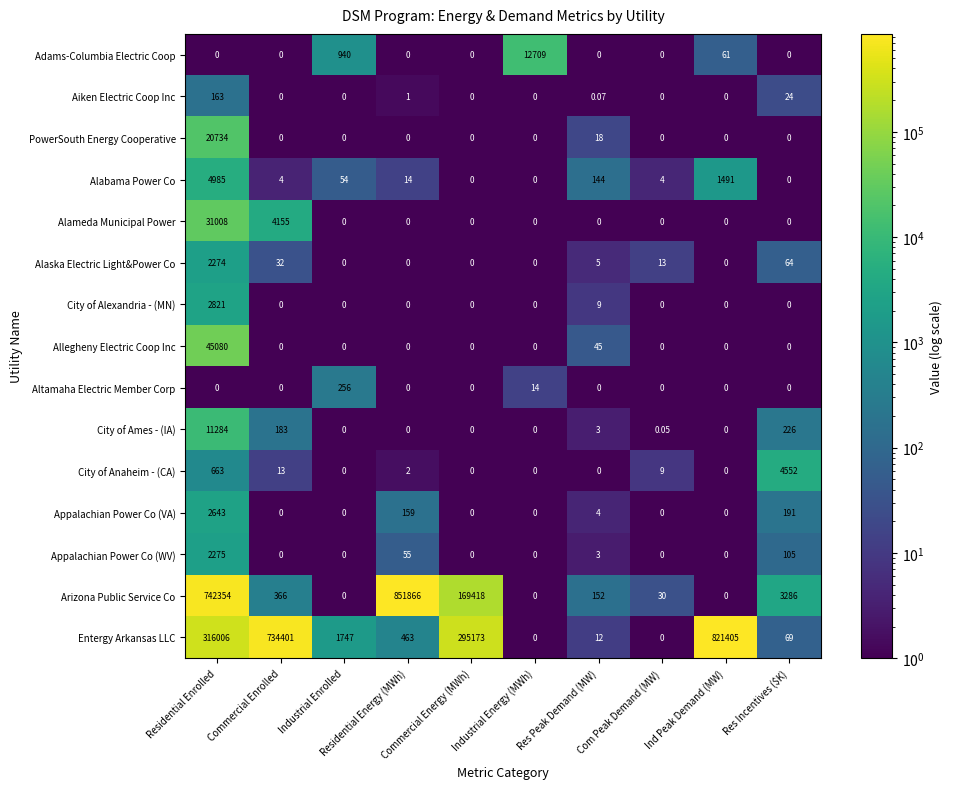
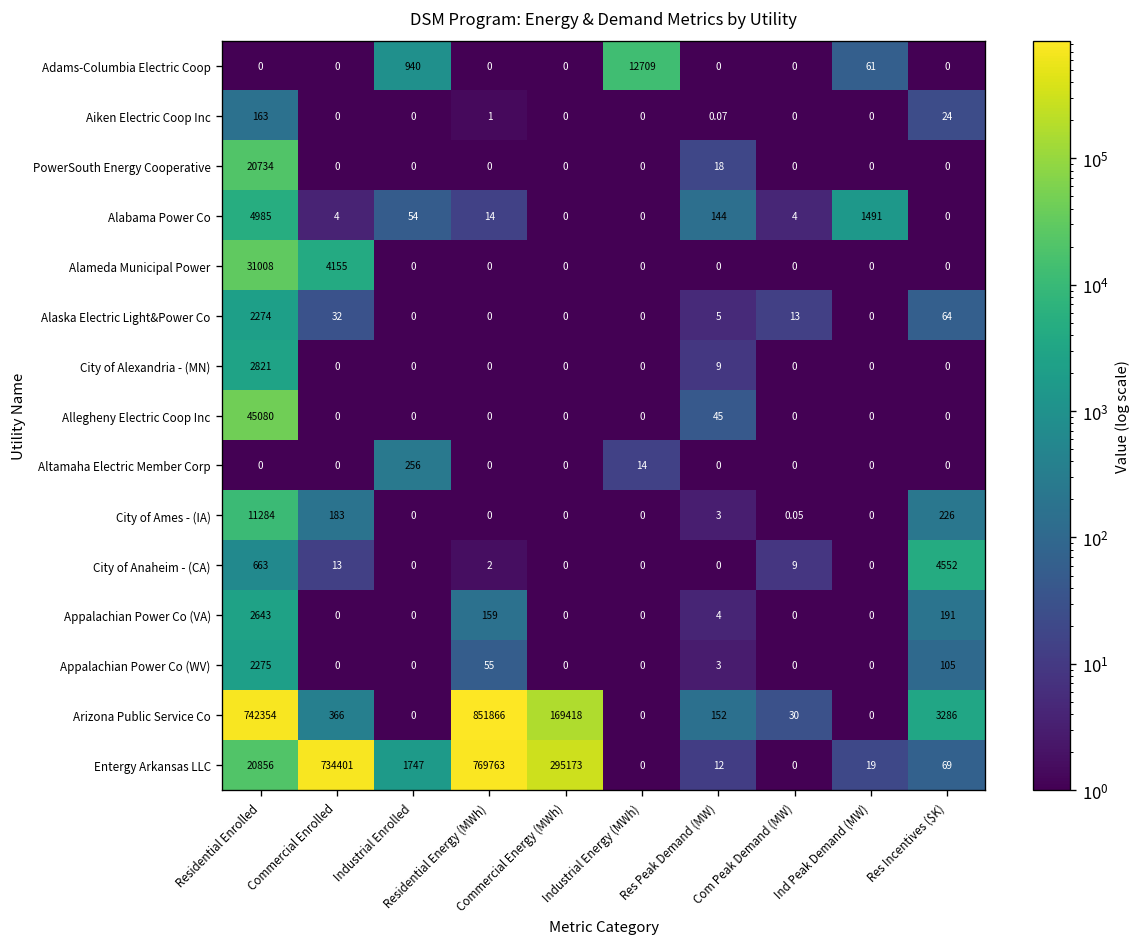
Entergy Arkansas LLC, Residential Enrolled: 316006 -> 20856
Entergy Arkansas LLC, Residential Energy (MWh): 463 -> 769763
Entergy Arkansas LLC, Ind Peak Demand (MW): 821405 -> 19
